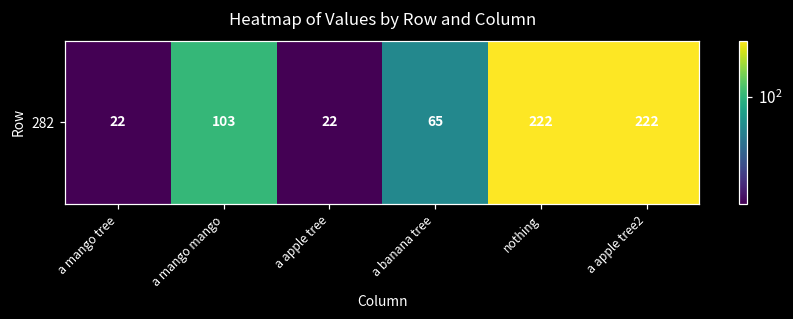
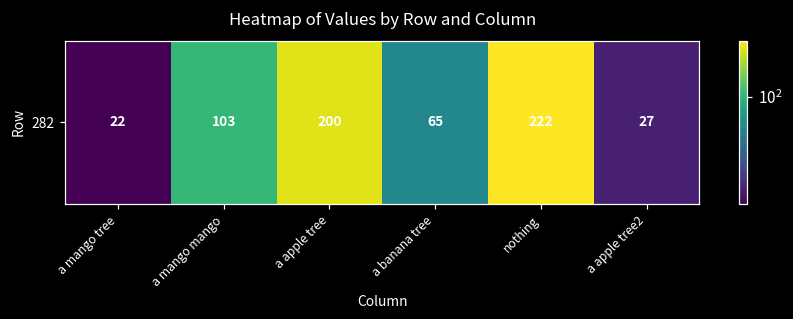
282, a apple tree: 22 -> 200
282, a apple tree2: 222 -> 27
